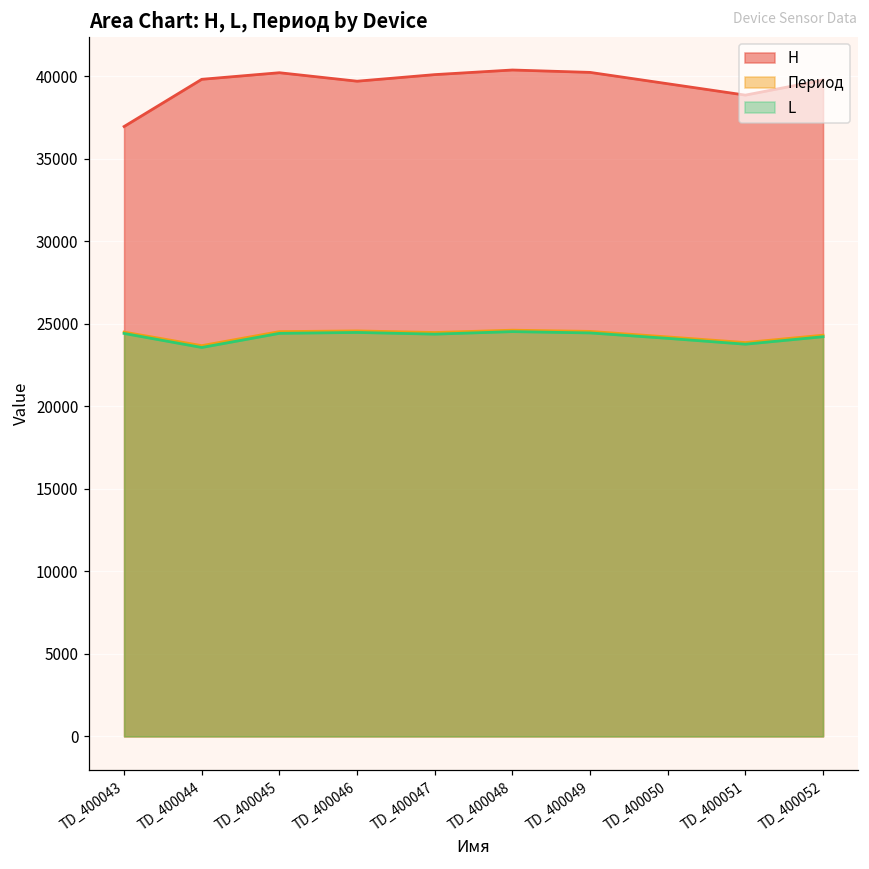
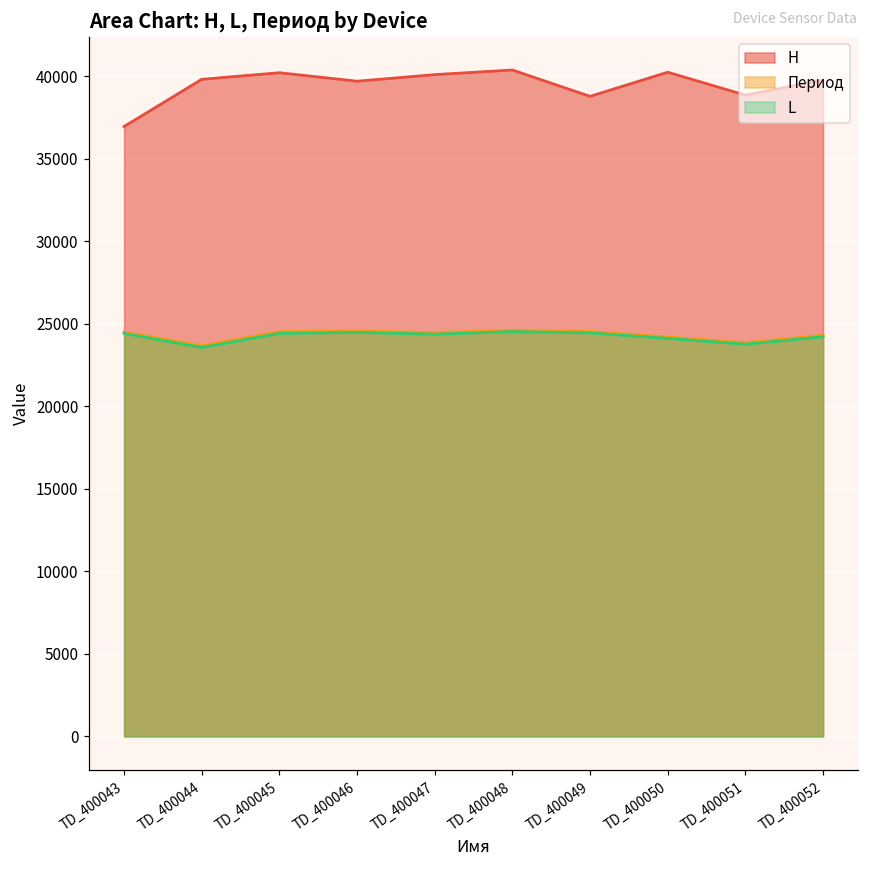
H, TD_400049: 40200 -> 38800
H, TD_400050: 39500 -> 40200
